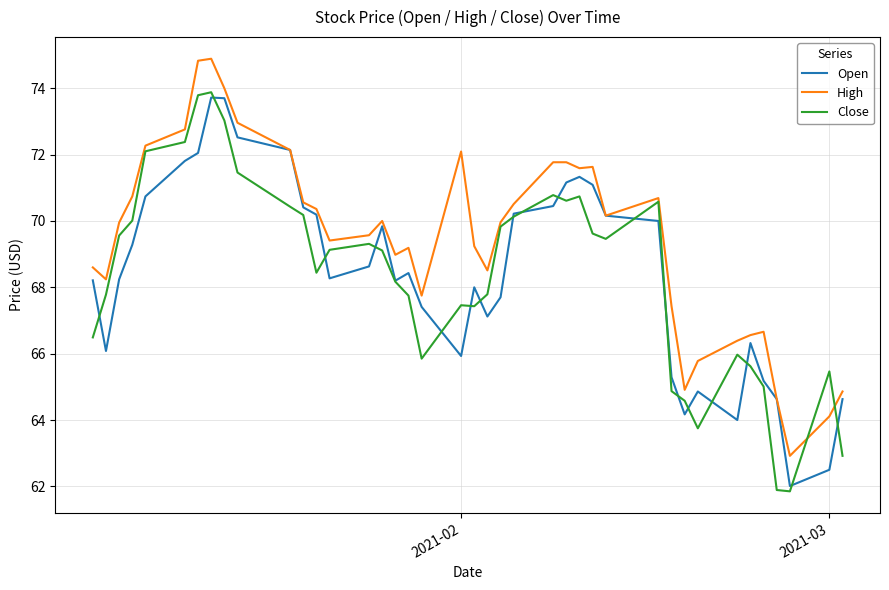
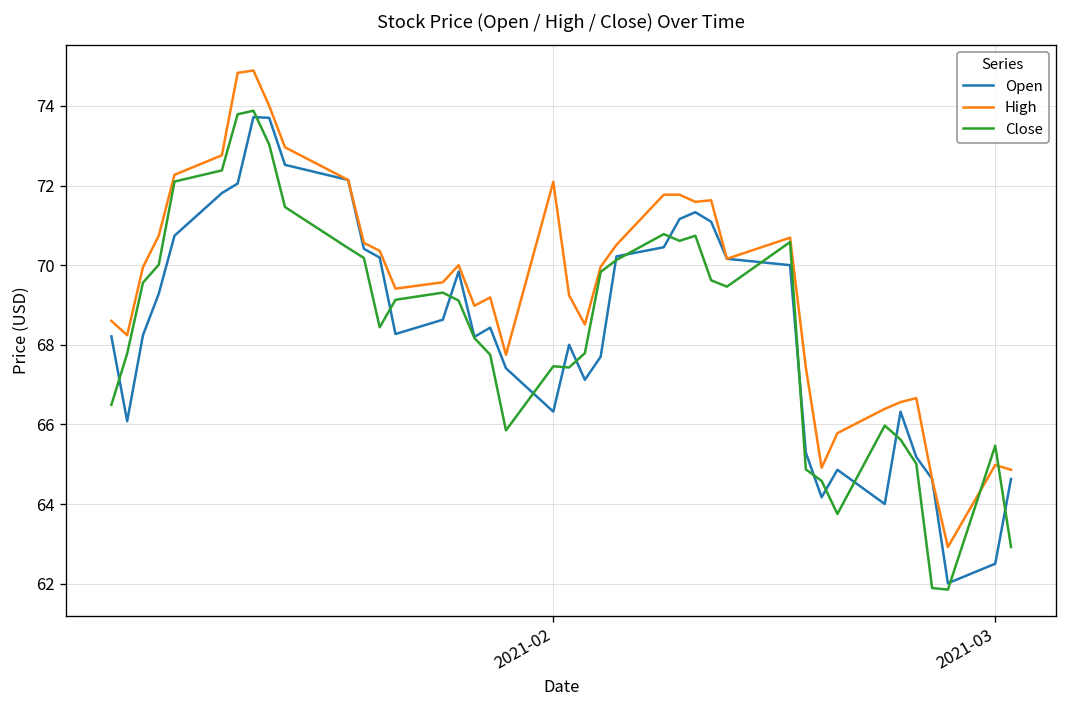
Open, 2021-02: 65.9 -> 66.3
High, 2021-03: 64.1 -> 65.0
